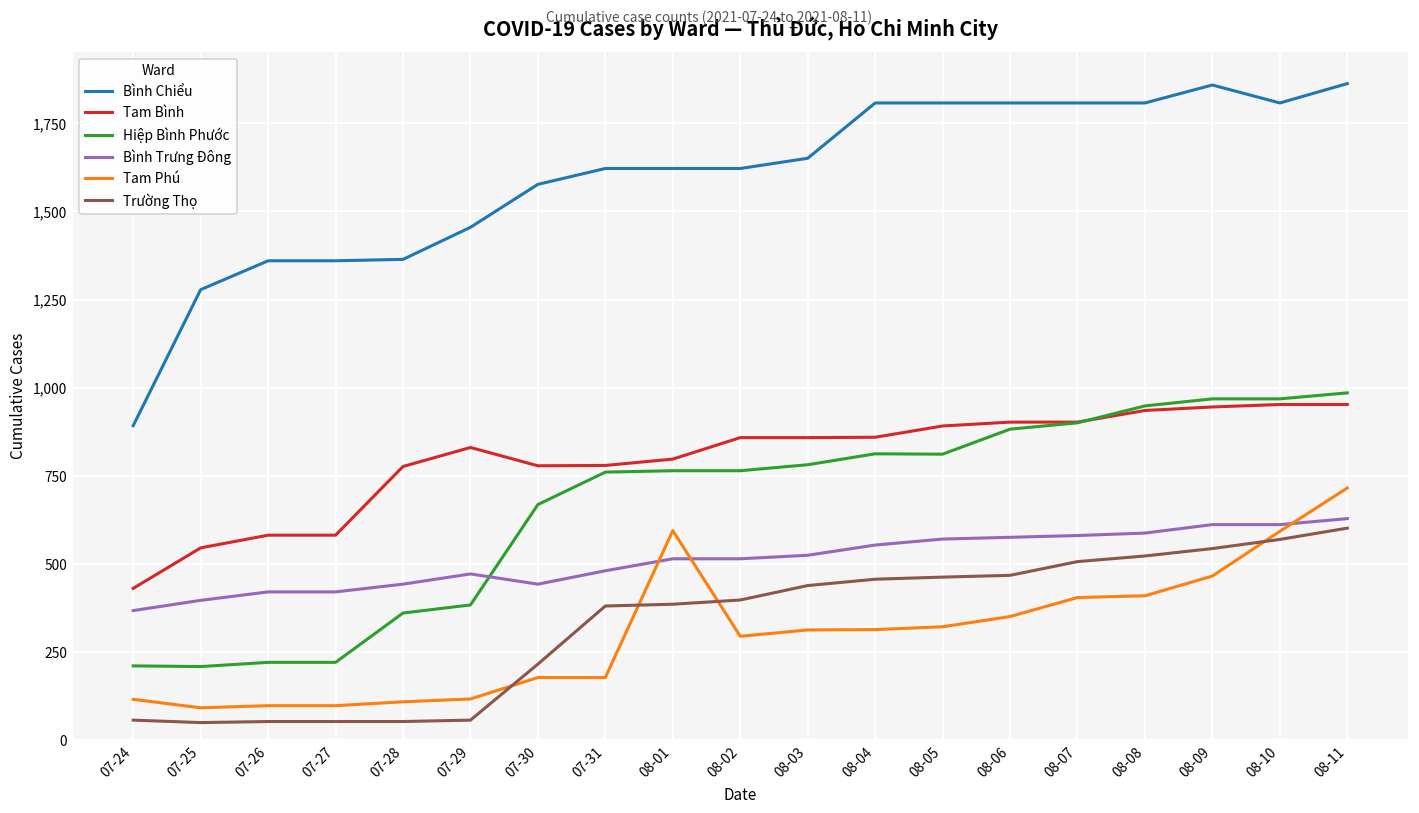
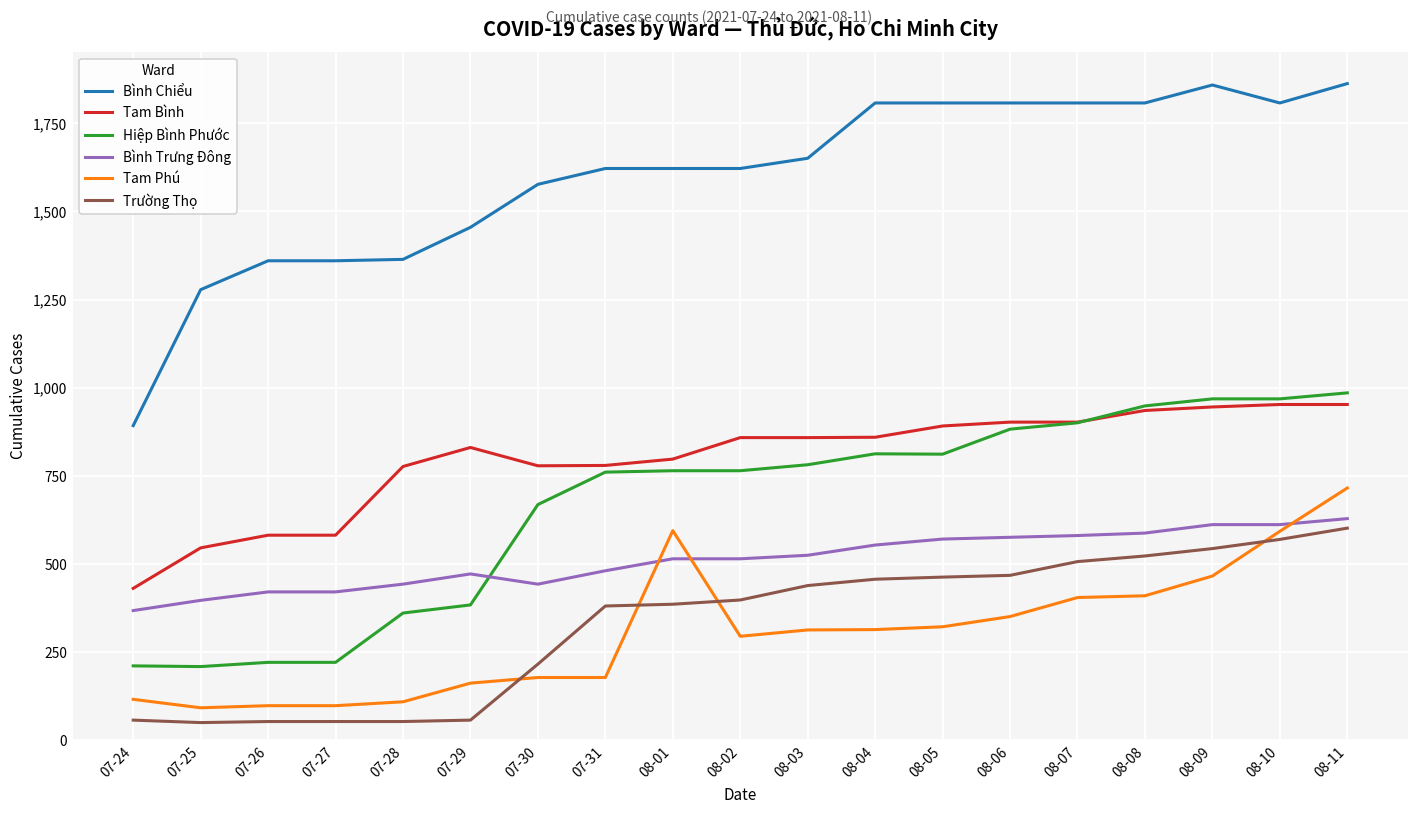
Tam Phú, 07-29: 120 -> 160
